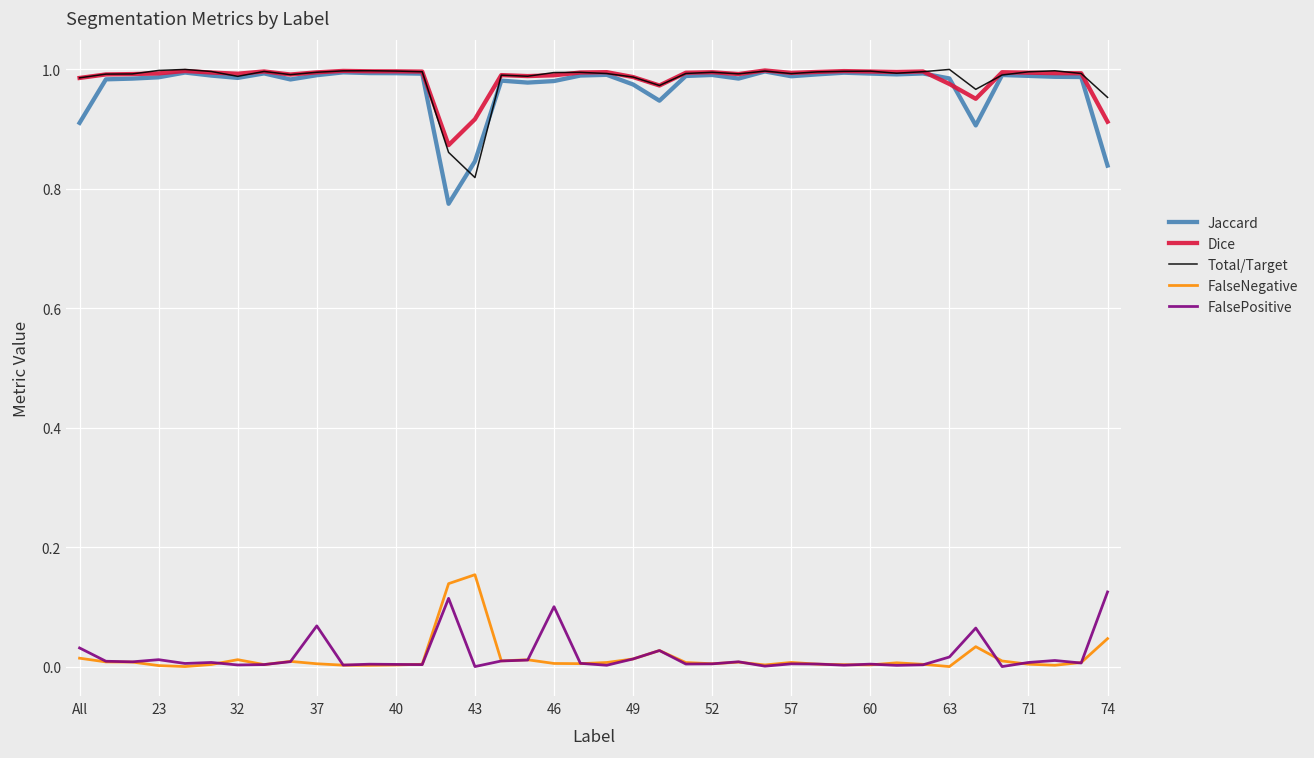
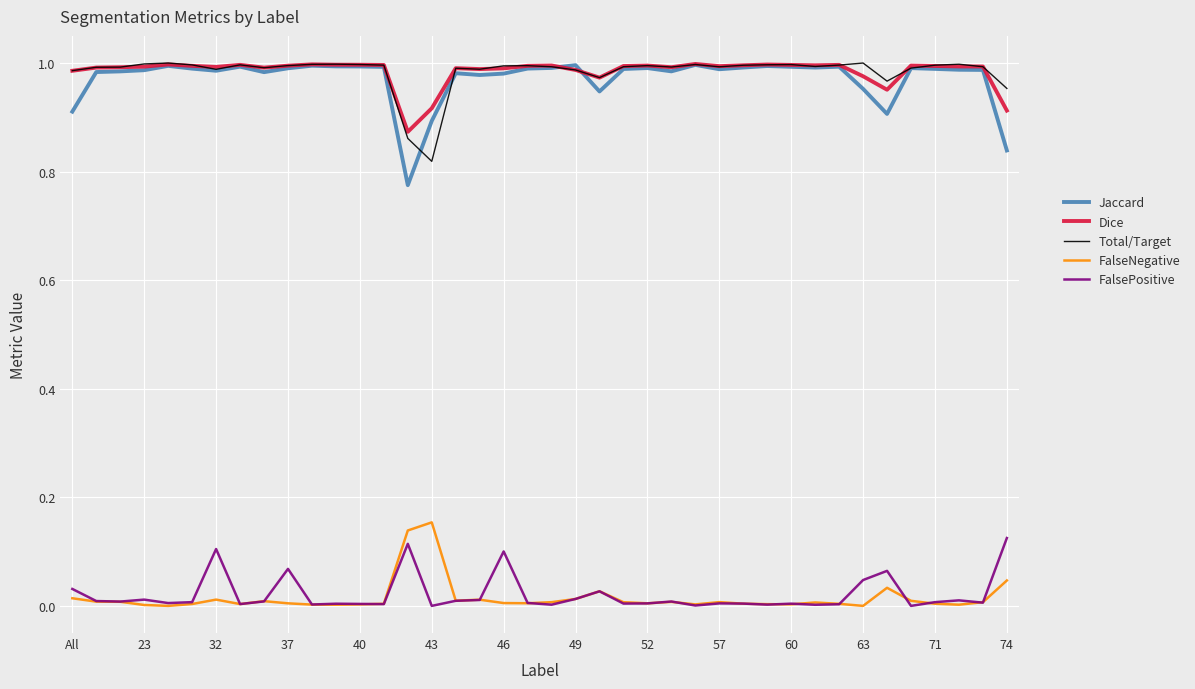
FalsePositive, 32: 0.00 -> 0.10
Jaccard, 43: 0.85 -> 0.89
Jaccard, 49: 0.97 -> 1.00
Jaccard, 63: 0.98 -> 0.95
FalsePositive, 63: 0.02 -> 0.05
